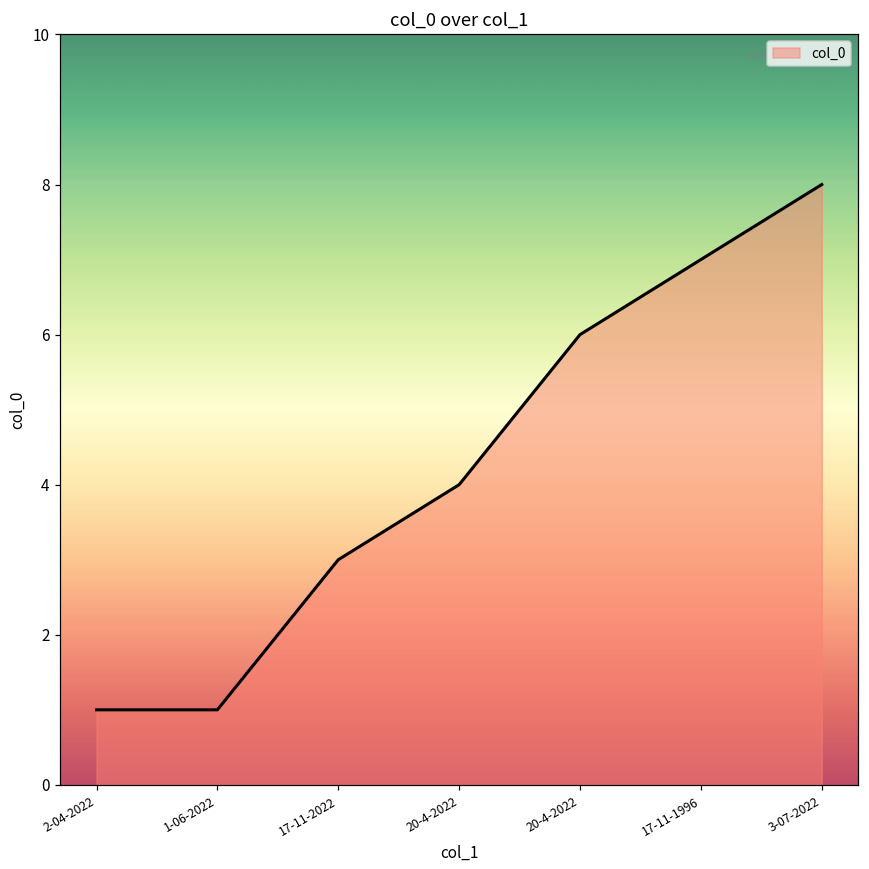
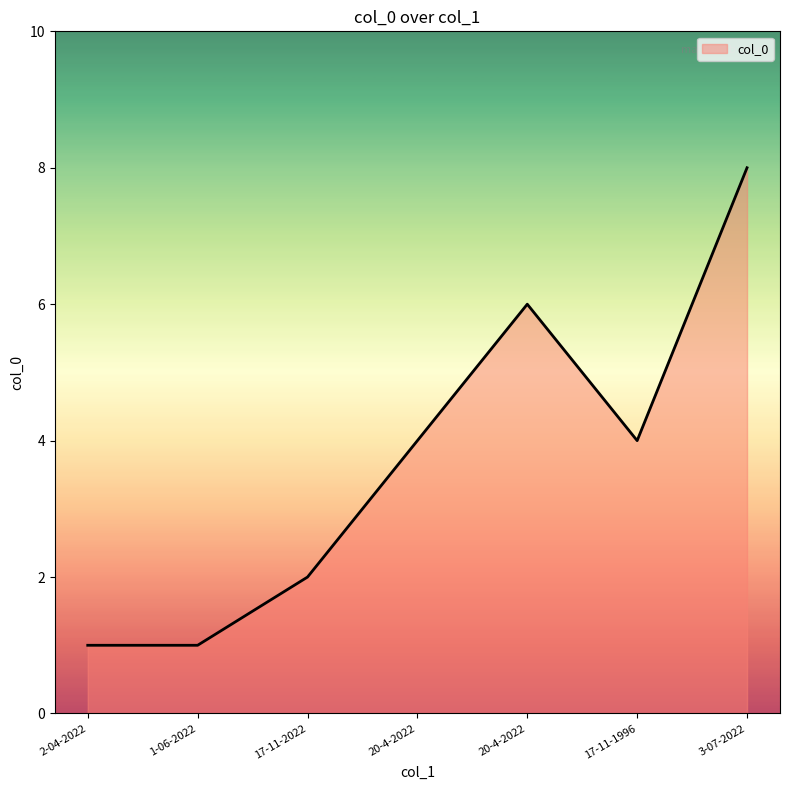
17-11-2022: 3 -> 2
17-11-1996: 7 -> 4
